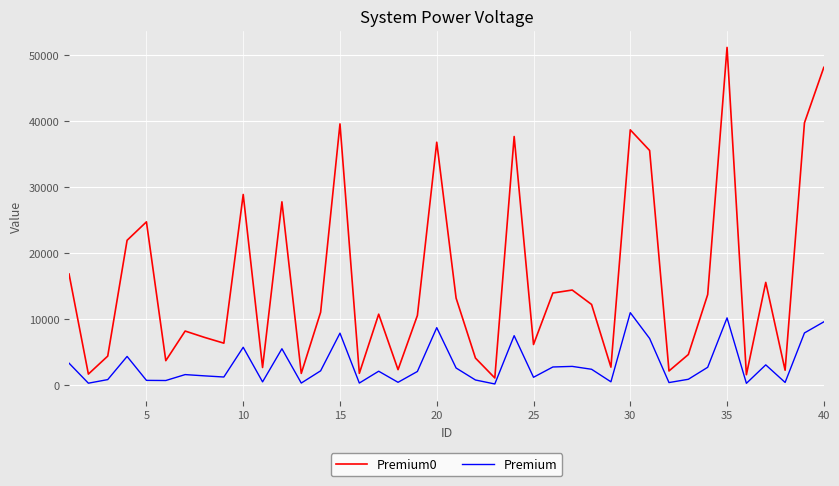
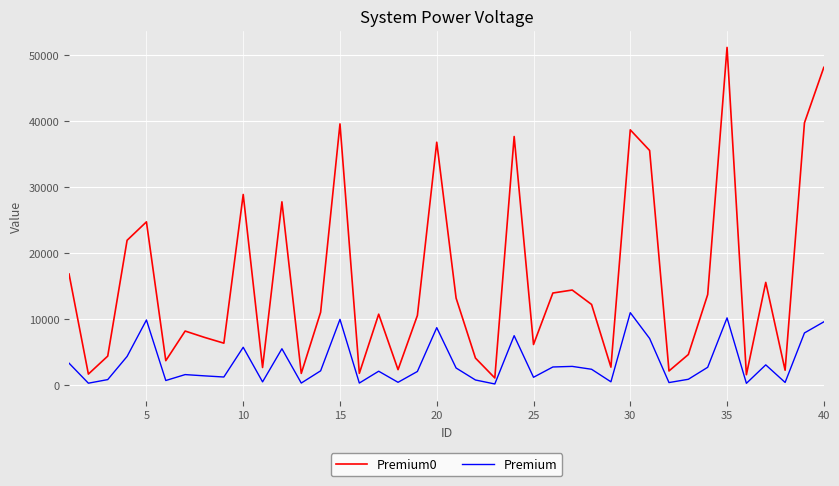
Premium, 5: 1000 -> 10000
Premium, 15: 8000 -> 10000
